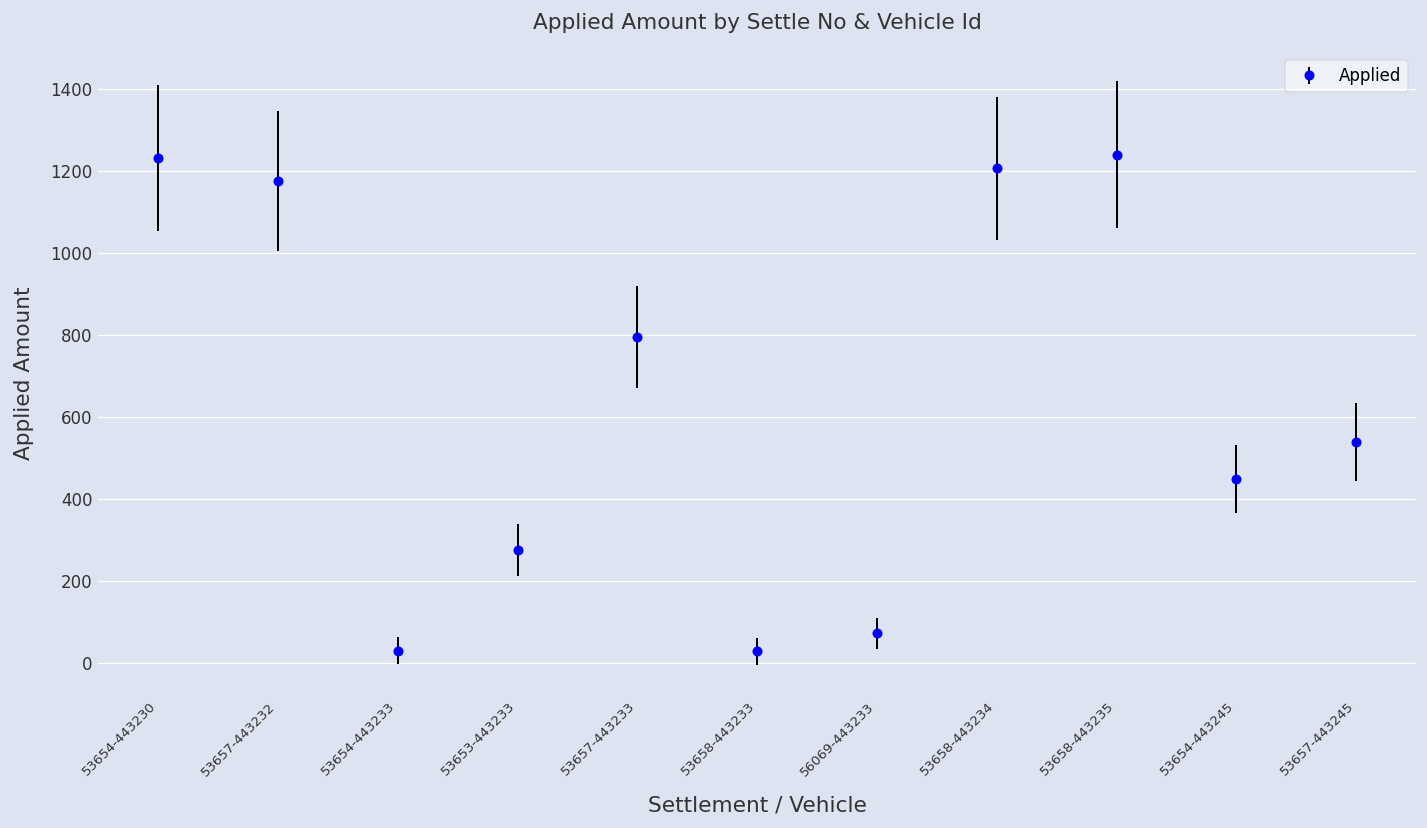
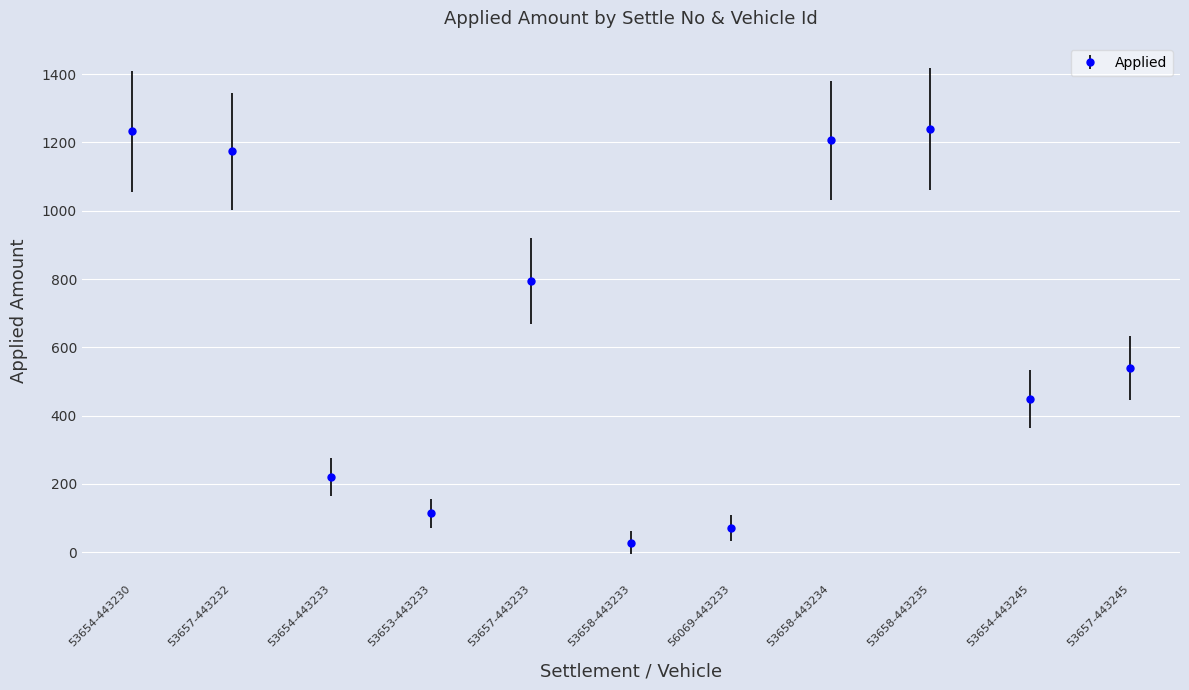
53654-443233: 30 -> 220
53653-443233: 270 -> 110
